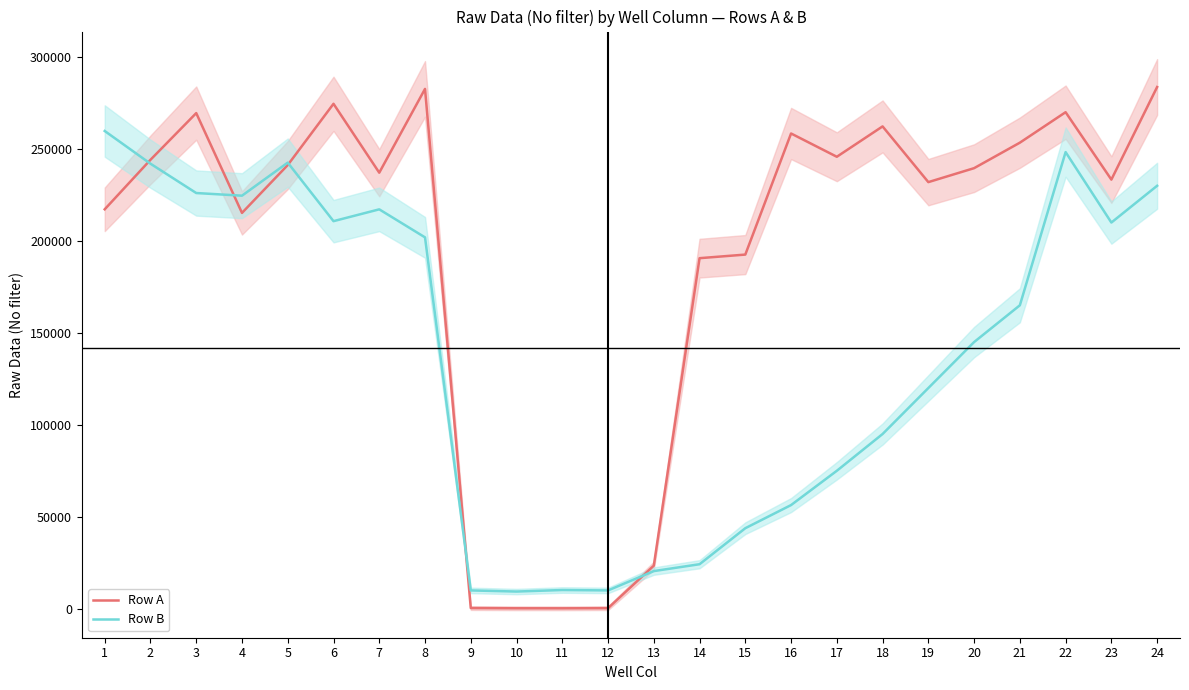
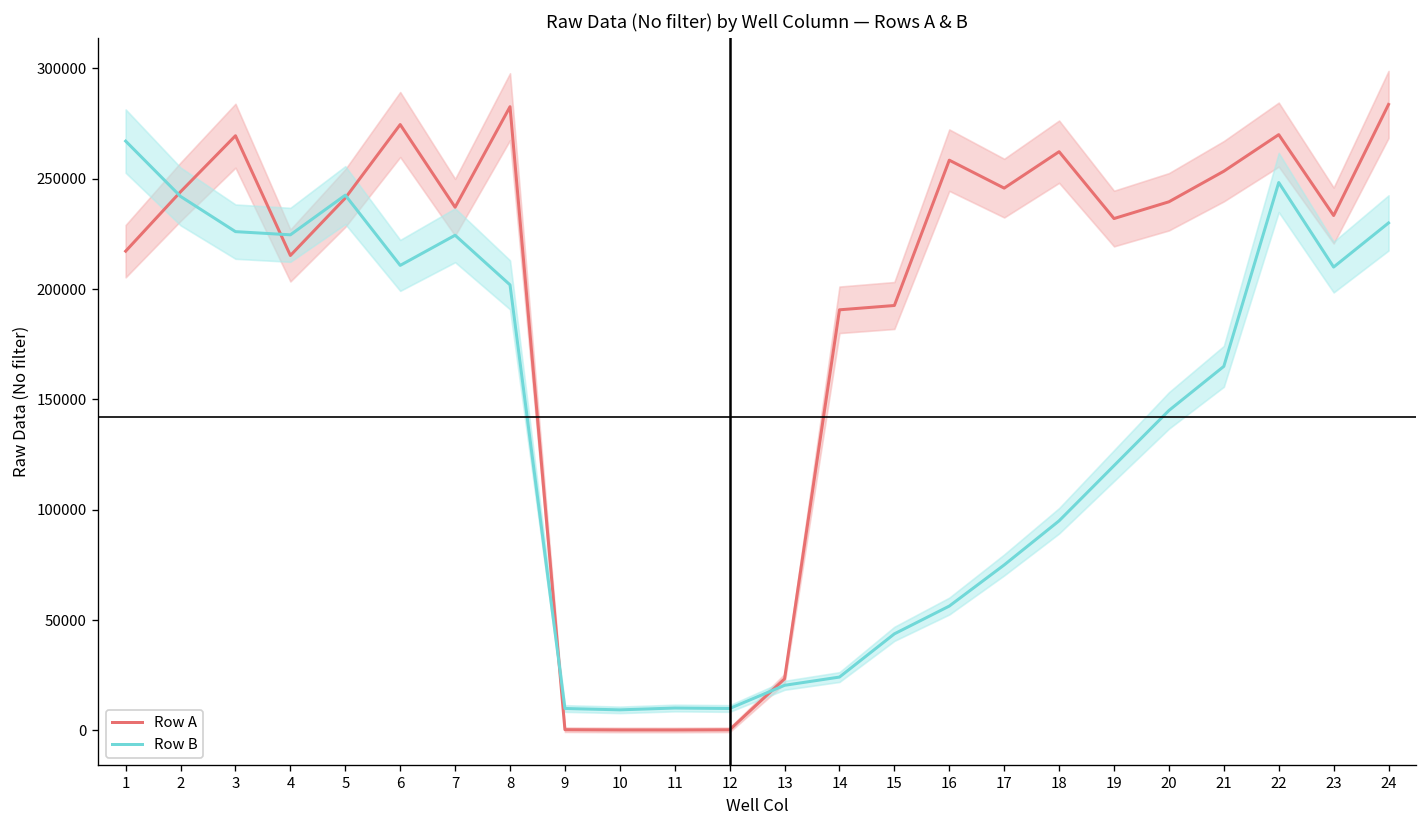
Row B, 1: 260000 -> 267000
Row B, 7: 217000 -> 224000
